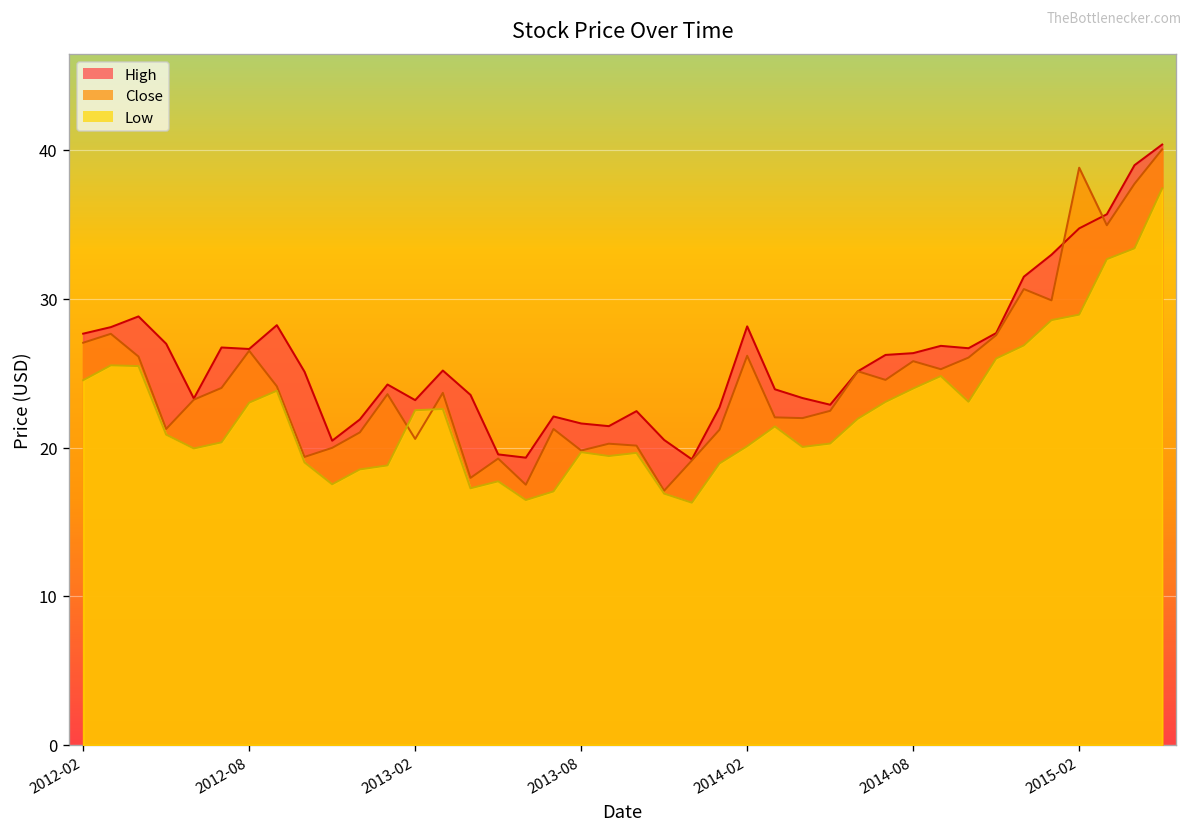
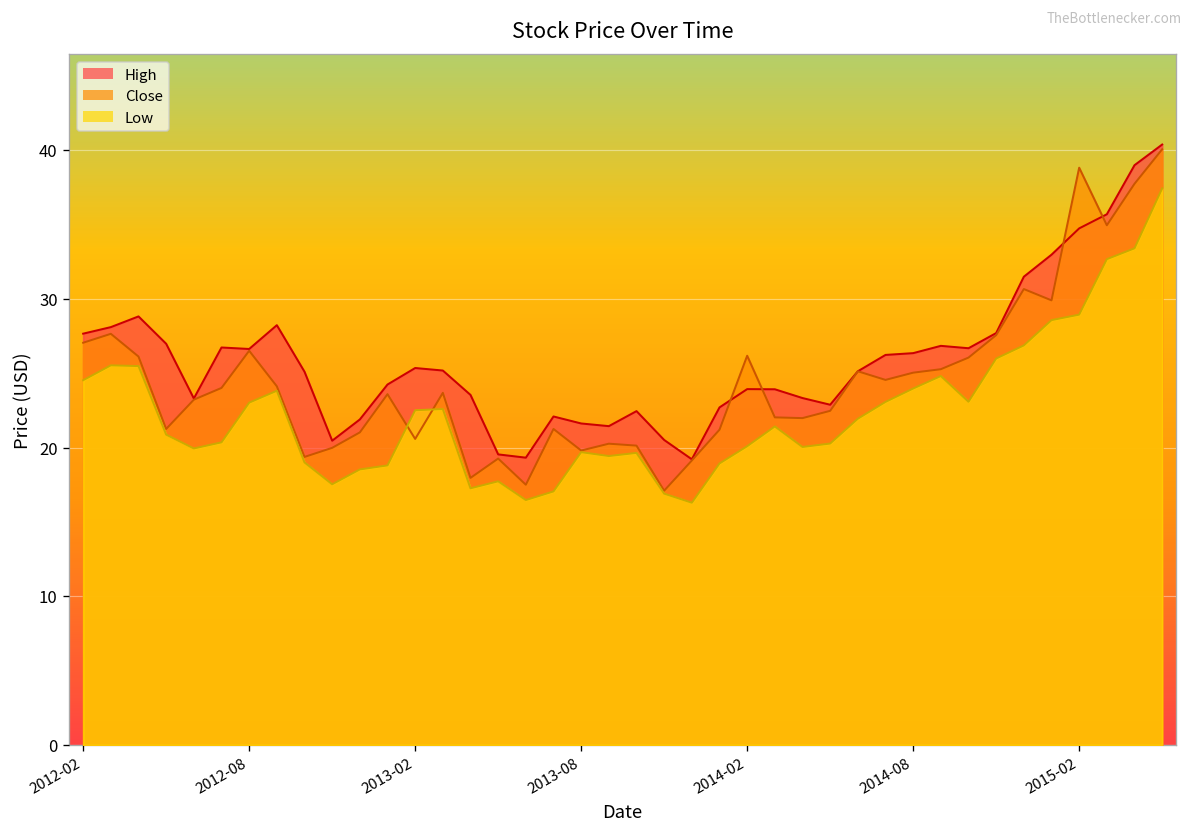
High, 2013-02: 23.2 -> 25.4
High, 2014-02: 28.2 -> 23.9
Close, 2014-08: 25.8 -> 25.0
